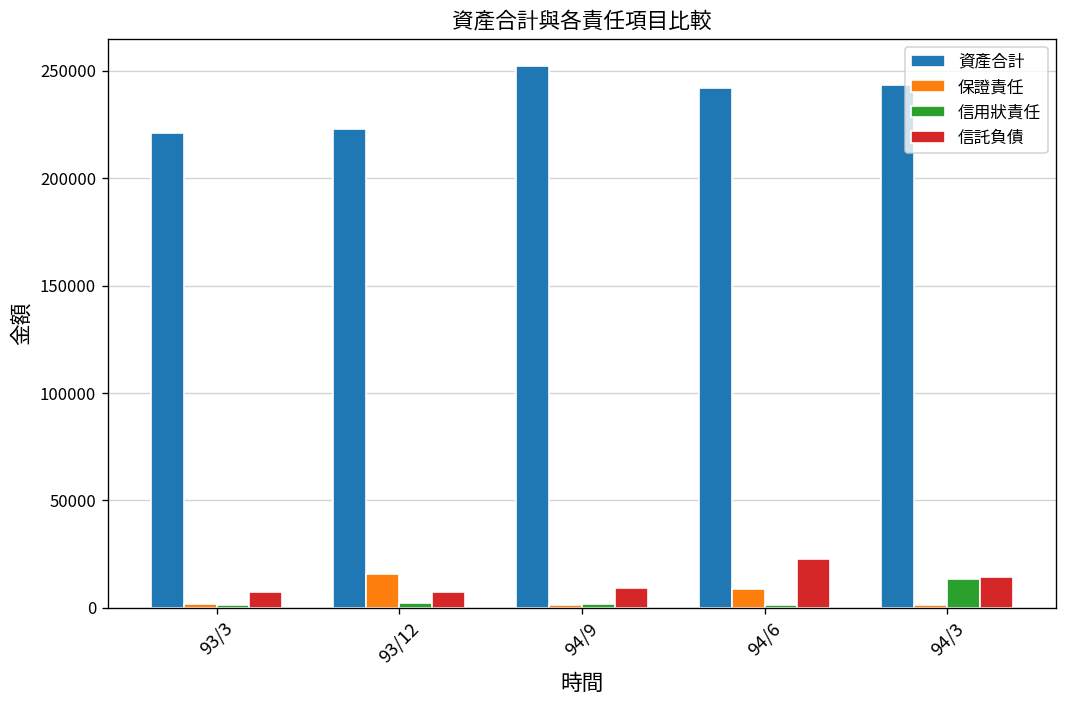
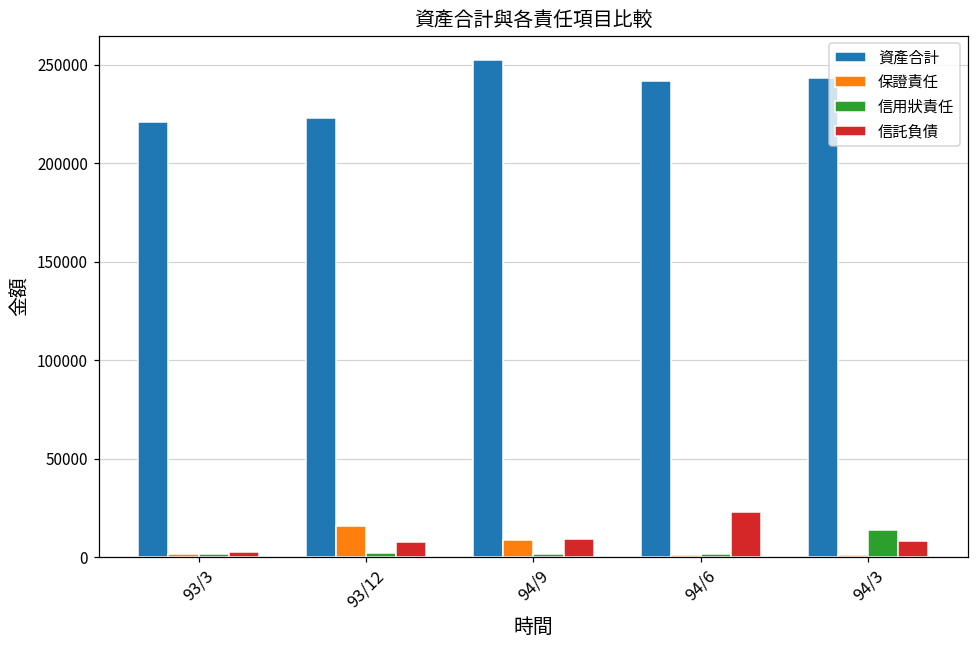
信託負債, 93/3: 7000 -> 3000
保證責任, 94/9: 1000 -> 9000
保證責任, 94/6: 9000 -> 1000
信託負債, 94/3: 14000 -> 8000
